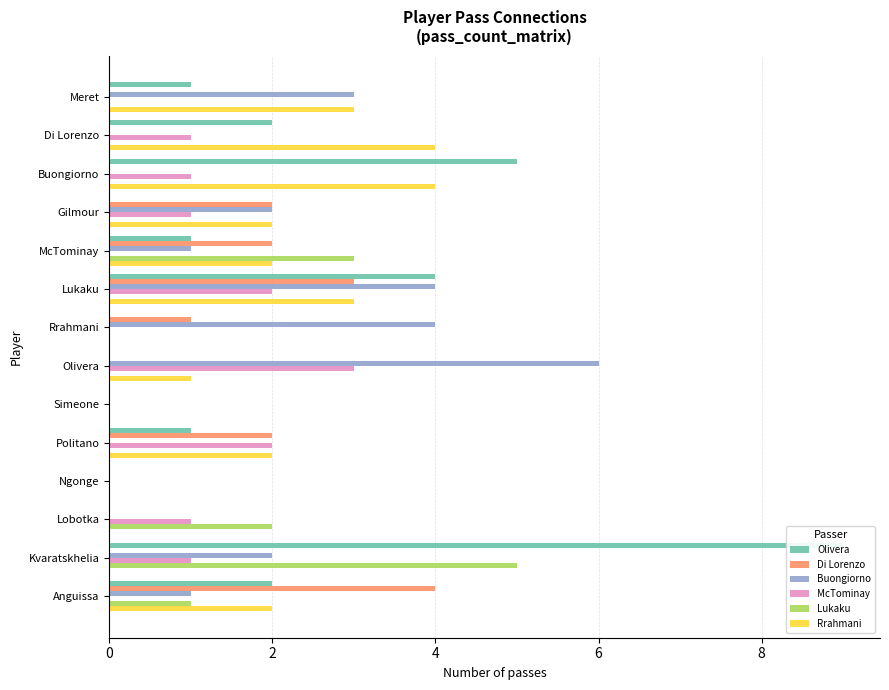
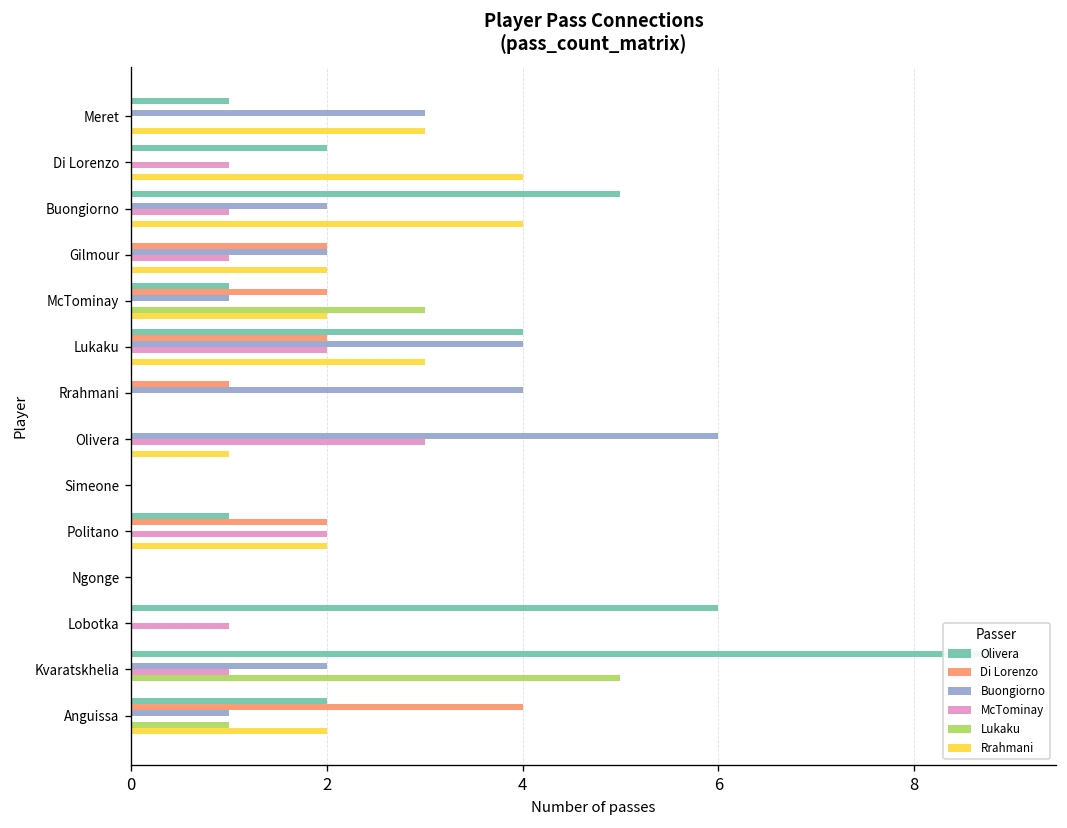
Buongiorno, Buongiorno: 0 -> 2
Di Lorenzo, Lukaku: 3 -> 2
Olivera, Lobotka: 0 -> 6
Lukaku, Lobotka: 2 -> 0
